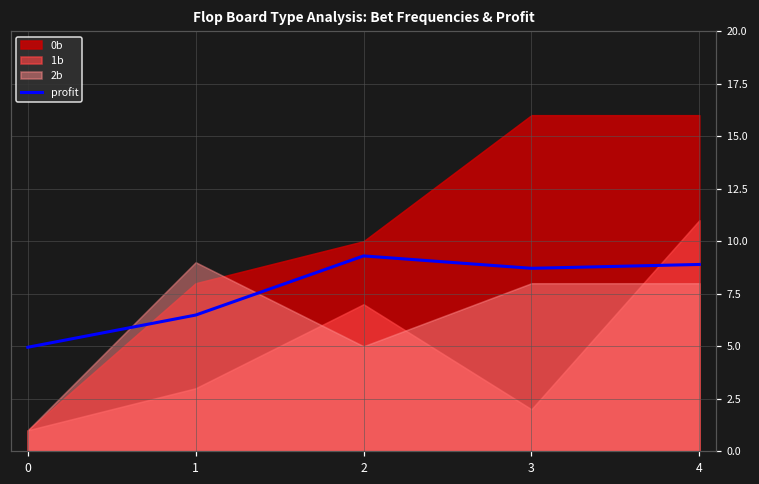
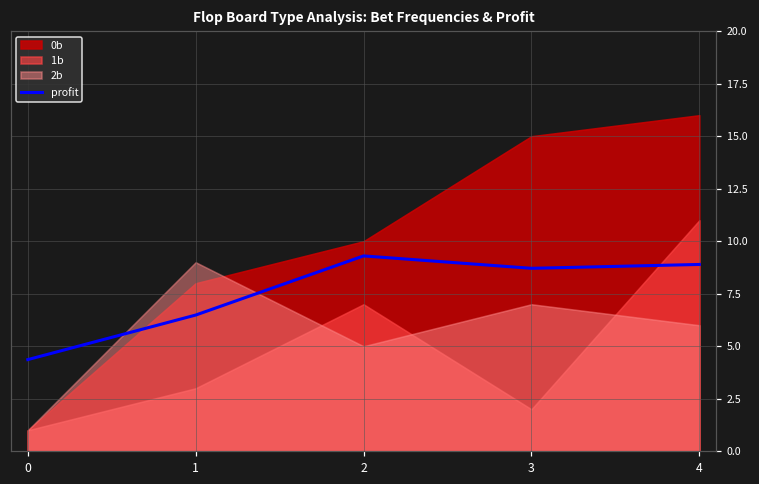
profit, 0: 5.0 -> 4.4
0b, 3: 16 -> 15
2b, 3: 8 -> 7
2b, 4: 8 -> 6
